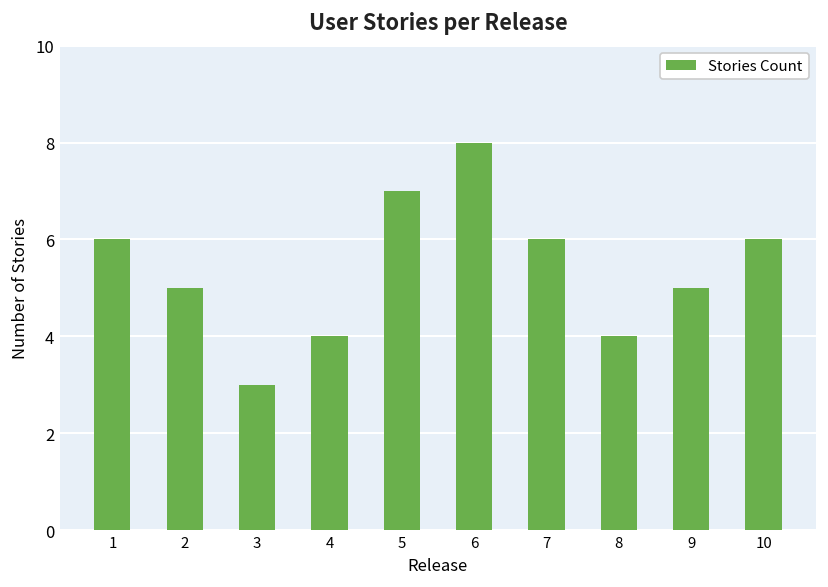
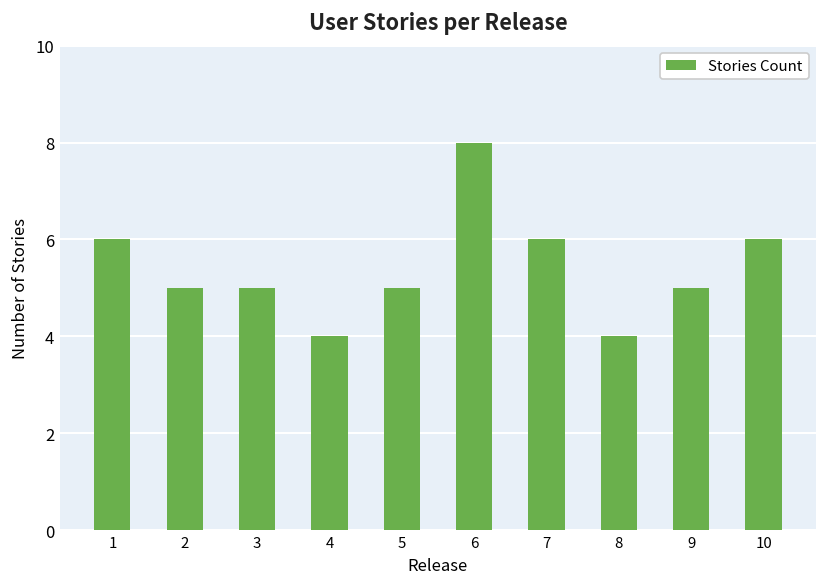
3: 3 -> 5
5: 7 -> 5
